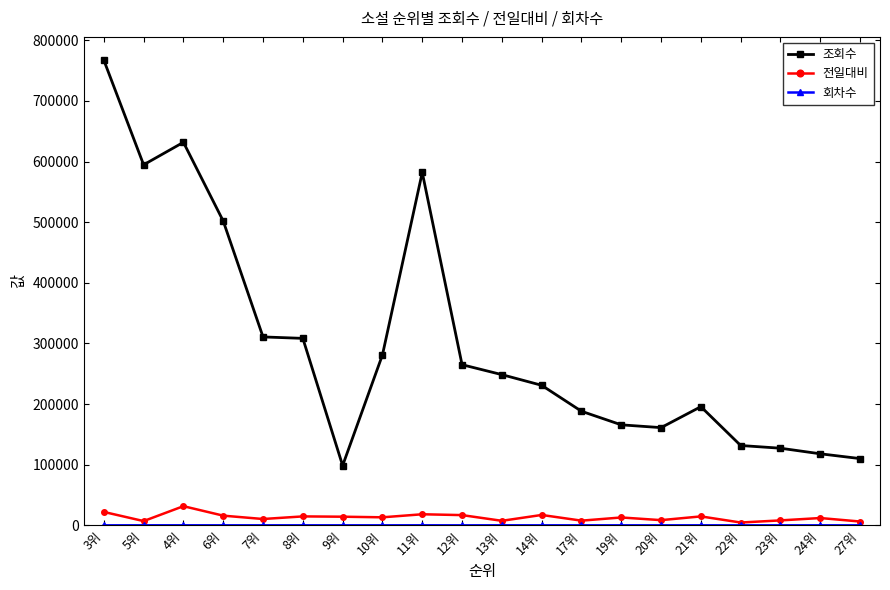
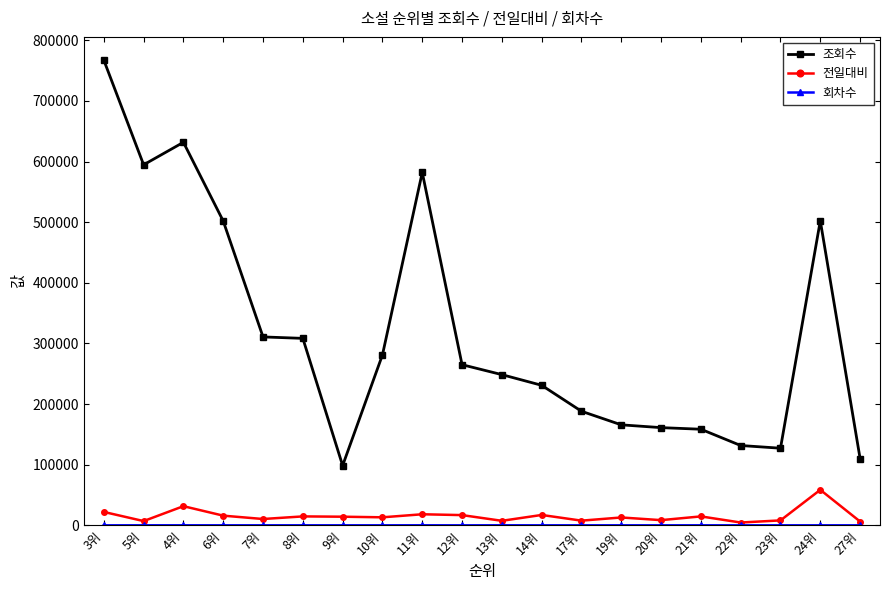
조회수, 21위: 200000 -> 160000
조회수, 24위: 120000 -> 500000
전일대비, 24위: 10000 -> 60000
